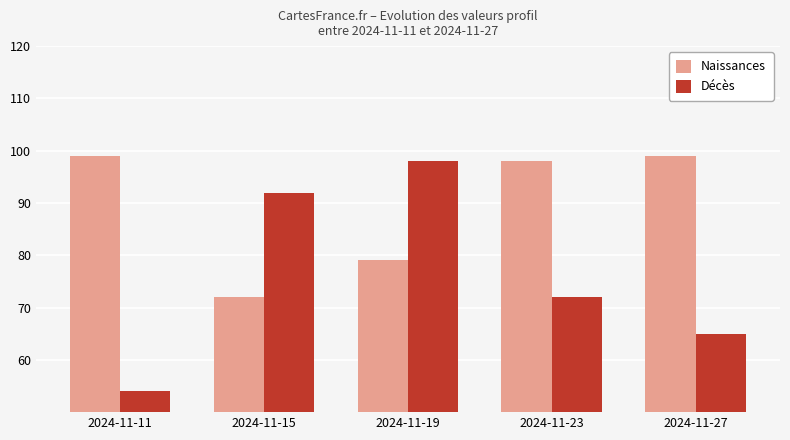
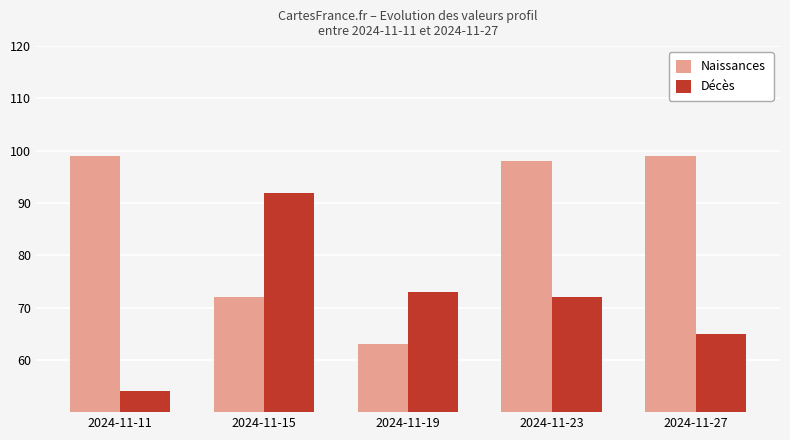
Naissances, 2024-11-19: 79 -> 63
Décès, 2024-11-19: 98 -> 73
